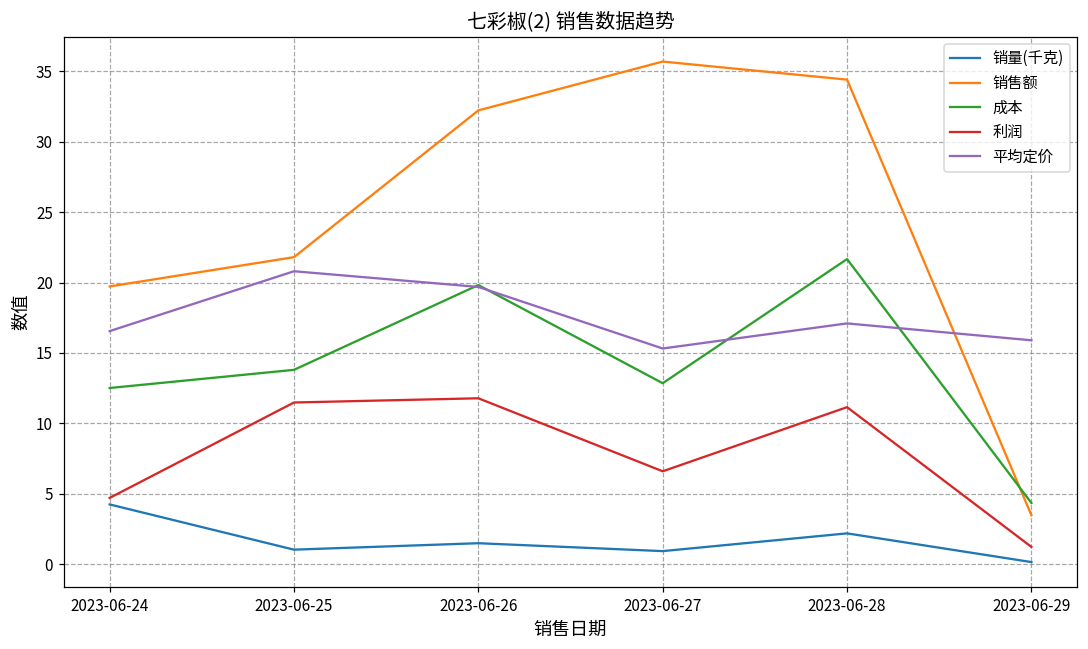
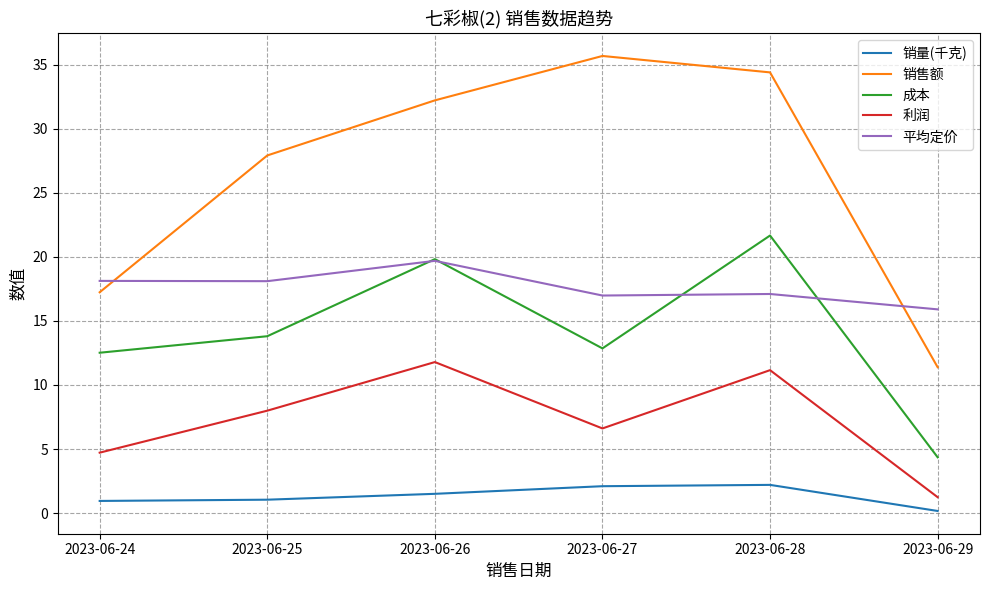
销量(千克), 2023-06-24: 4.3 -> 1.0
销售额, 2023-06-24: 19.7 -> 17.2
平均定价, 2023-06-24: 16.6 -> 18.1
销售额, 2023-06-25: 21.8 -> 27.9
利润, 2023-06-25: 11.5 -> 8.0
平均定价, 2023-06-25: 20.8 -> 18.1
销量(千克), 2023-06-27: 0.9 -> 2.1
平均定价, 2023-06-27: 15.3 -> 17.0
销售额, 2023-06-29: 3.5 -> 11.4
